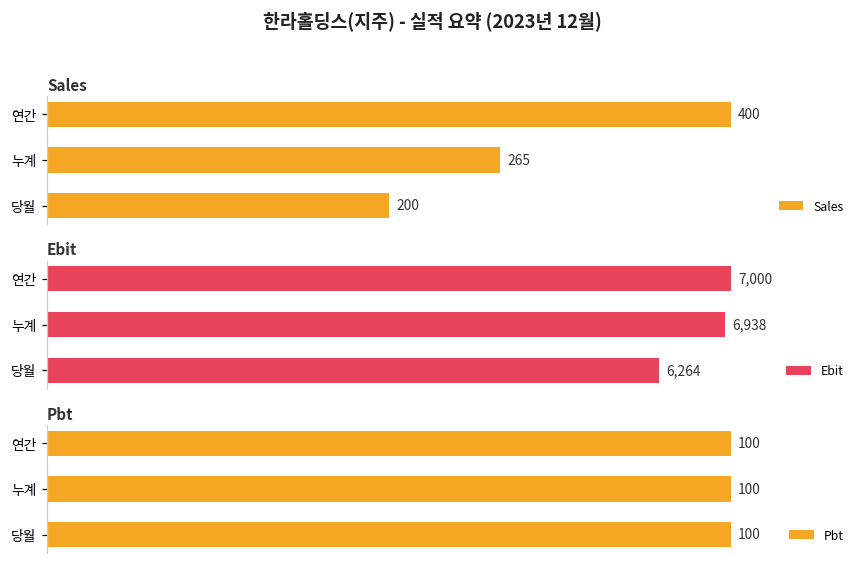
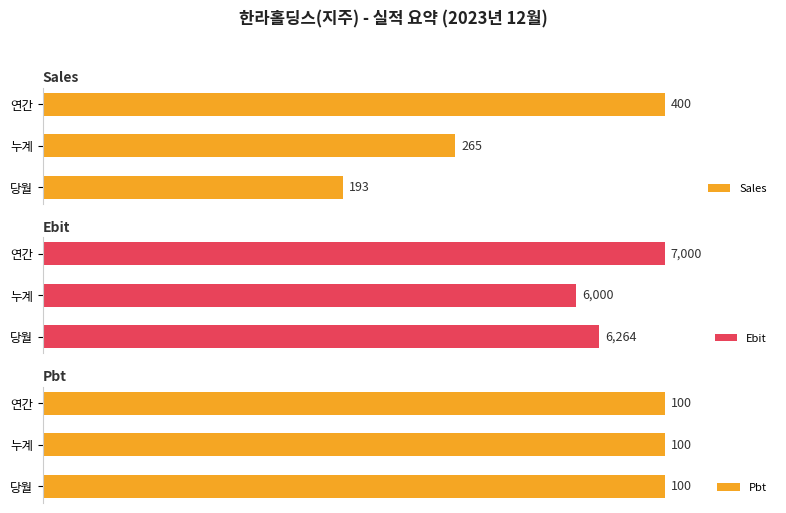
Sales, 당월: 200 -> 193
Ebit, 누계: 6,938 -> 6,000
